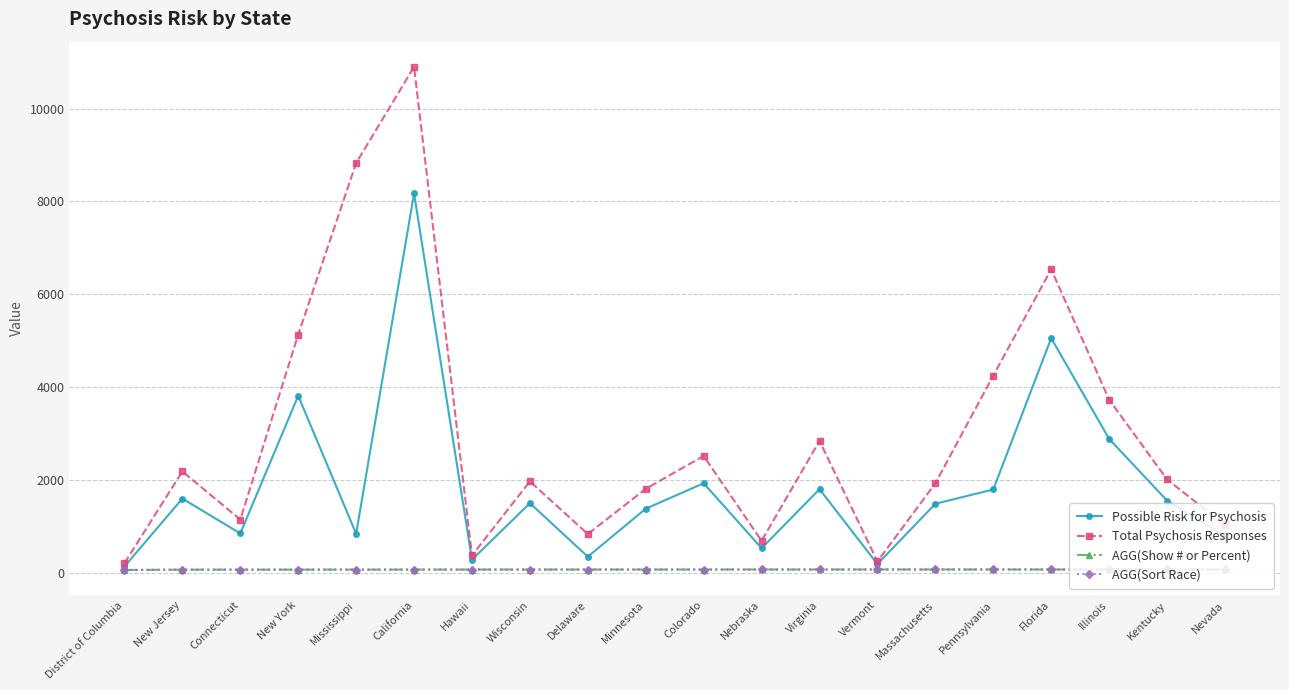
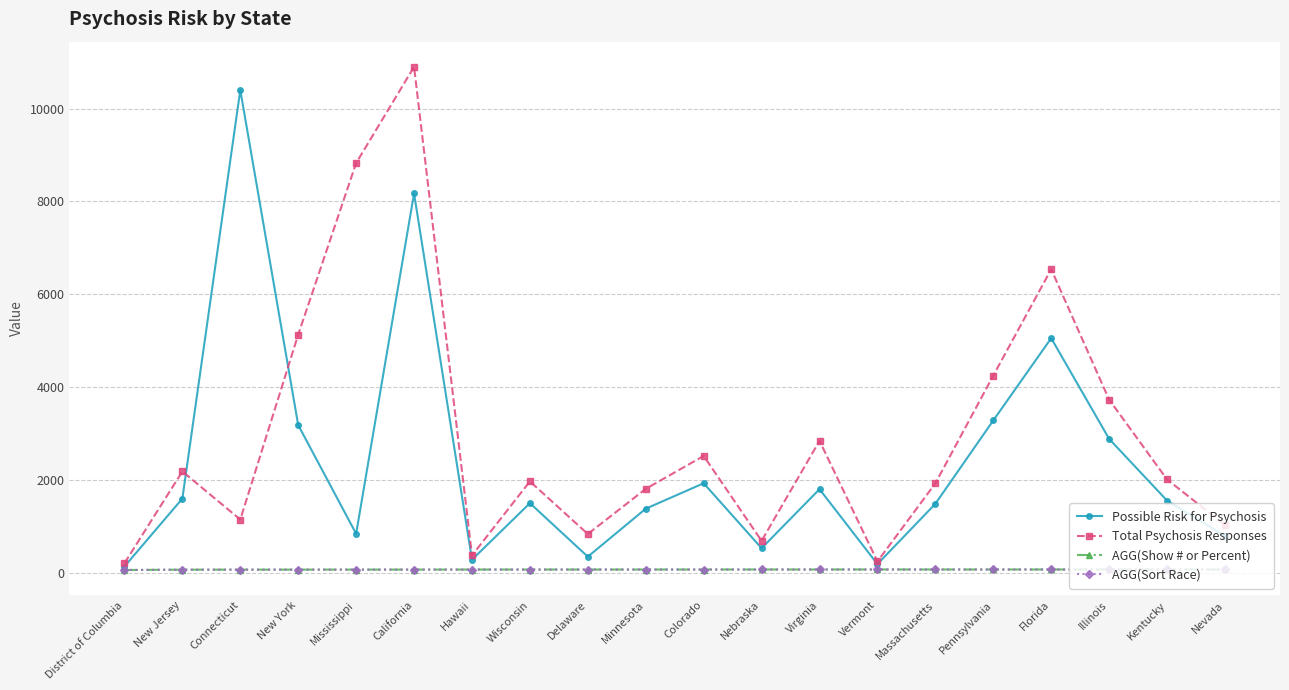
Possible Risk for Psychosis, Connecticut: 900 -> 10400
Possible Risk for Psychosis, New York: 3800 -> 3200
Possible Risk for Psychosis, Pennsylvania: 1800 -> 3300
